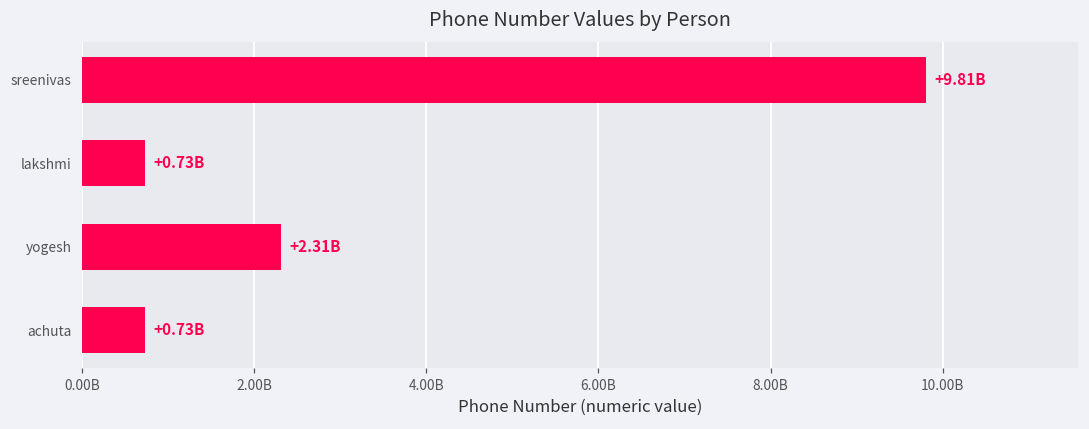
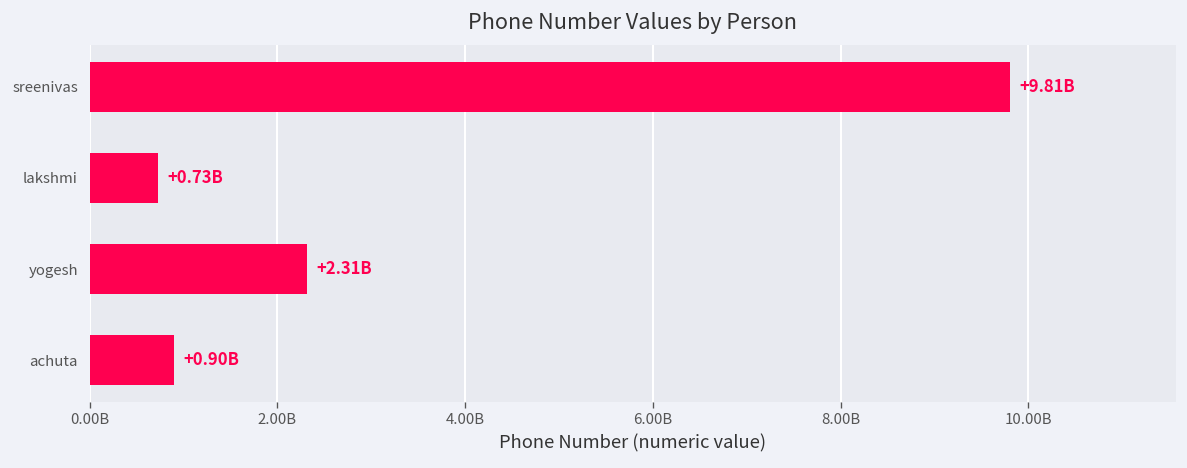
achuta: +0.73B -> +0.90B
